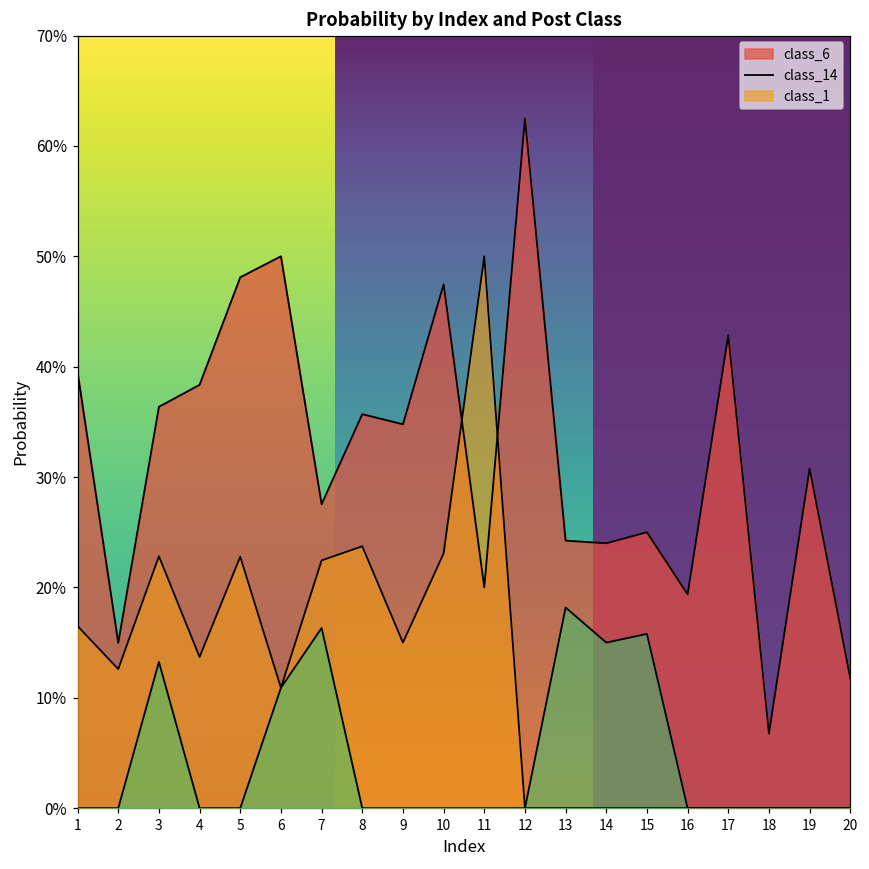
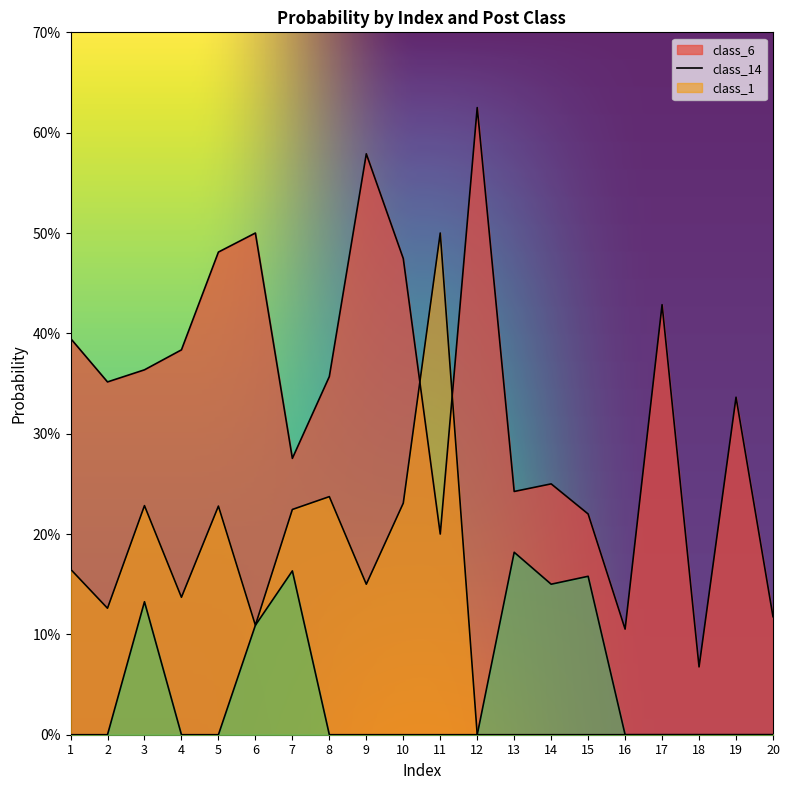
class_6, 2: 15.0% -> 35.2%
class_6, 9: 34.8% -> 57.9%
class_6, 14: 24.0% -> 25.0%
class_6, 15: 25.0% -> 22.0%
class_6, 16: 19.4% -> 10.5%
class_6, 19: 30.8% -> 33.6%
